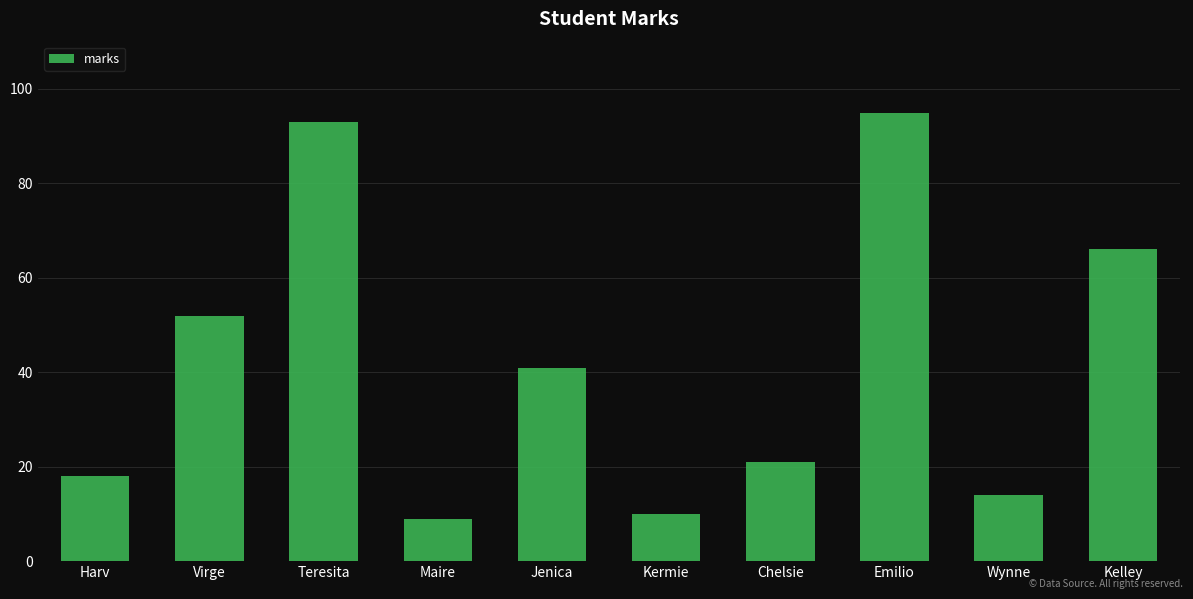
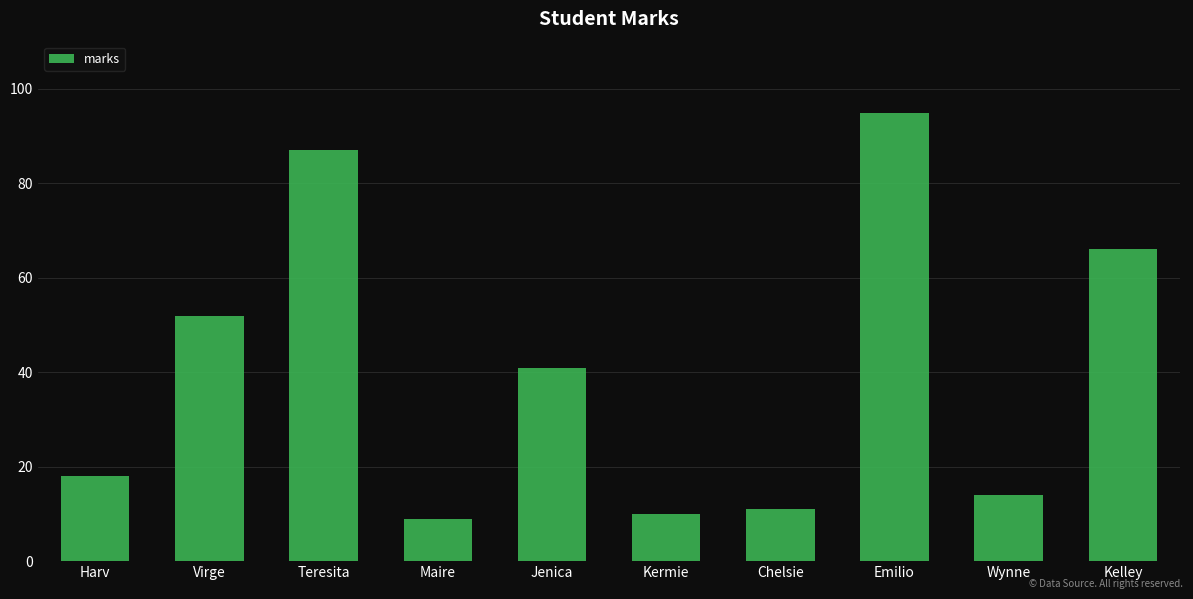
Teresita: 93 -> 87
Chelsie: 21 -> 11
